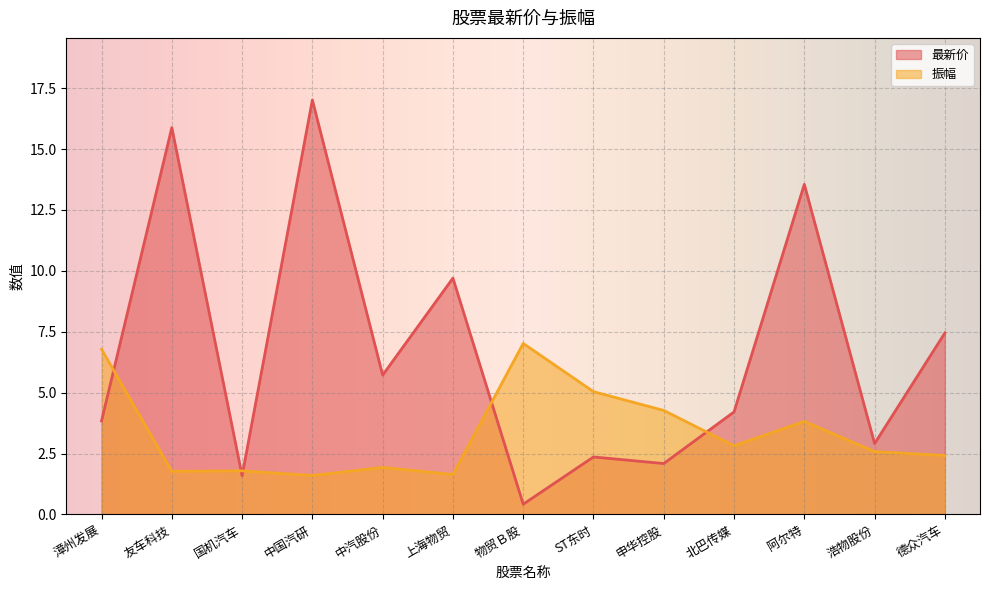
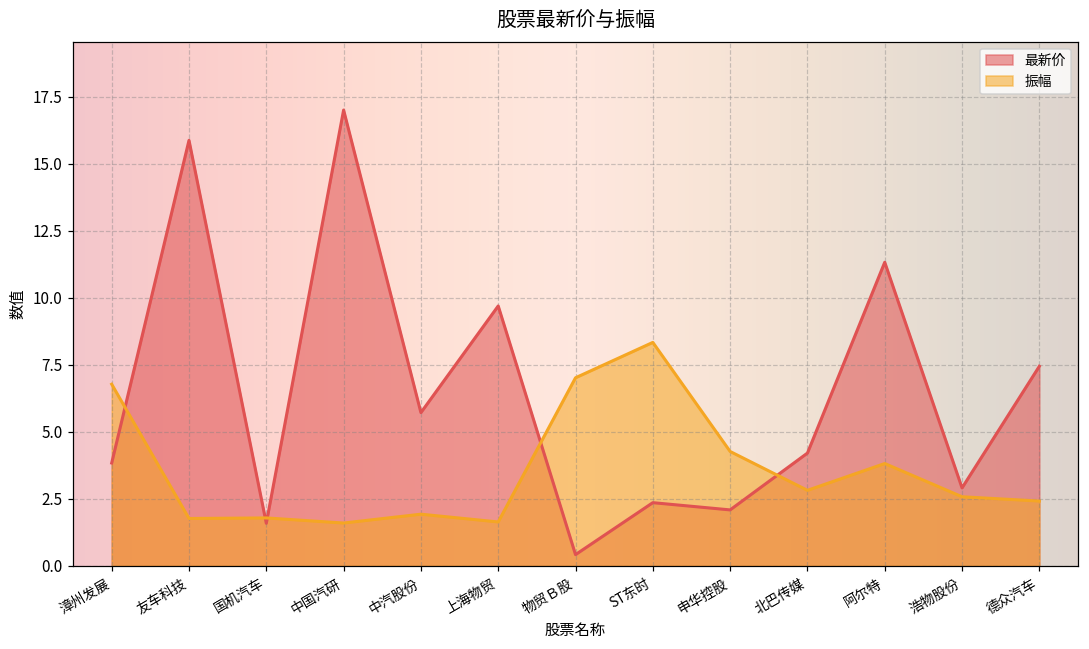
振幅, ST东时: 5.0 -> 8.3
最新价, 阿尔特: 13.6 -> 11.3
